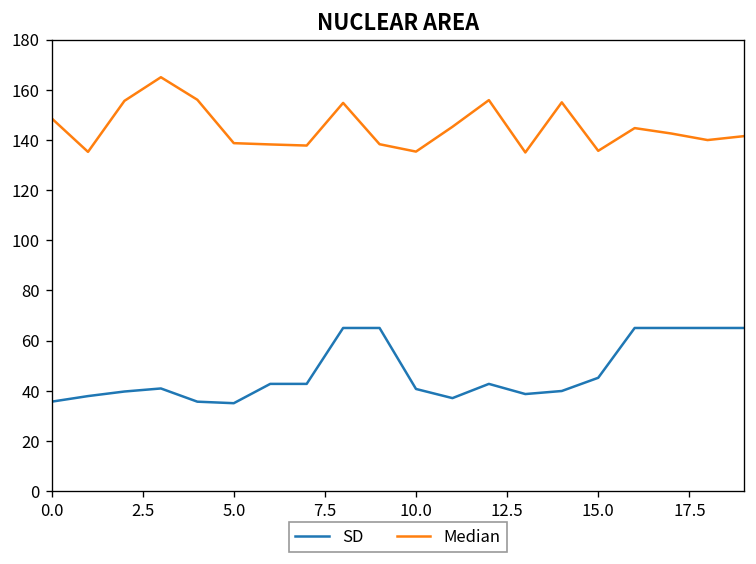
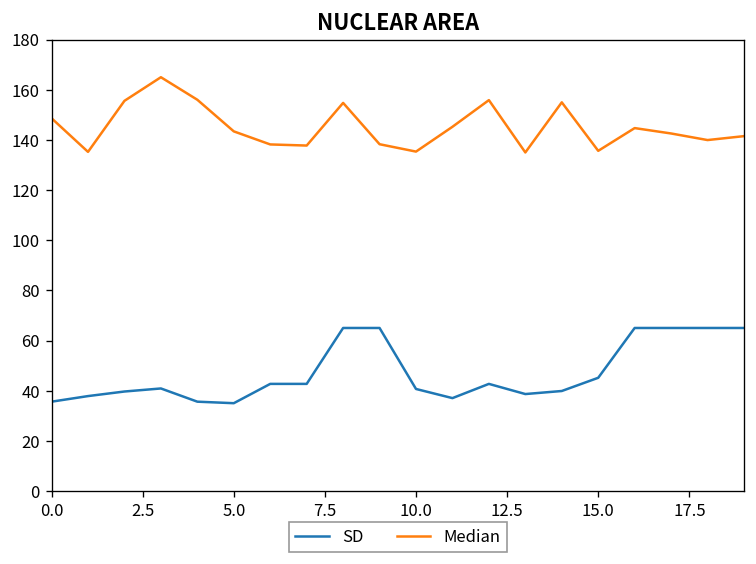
Median, 5.0: 139 -> 143
